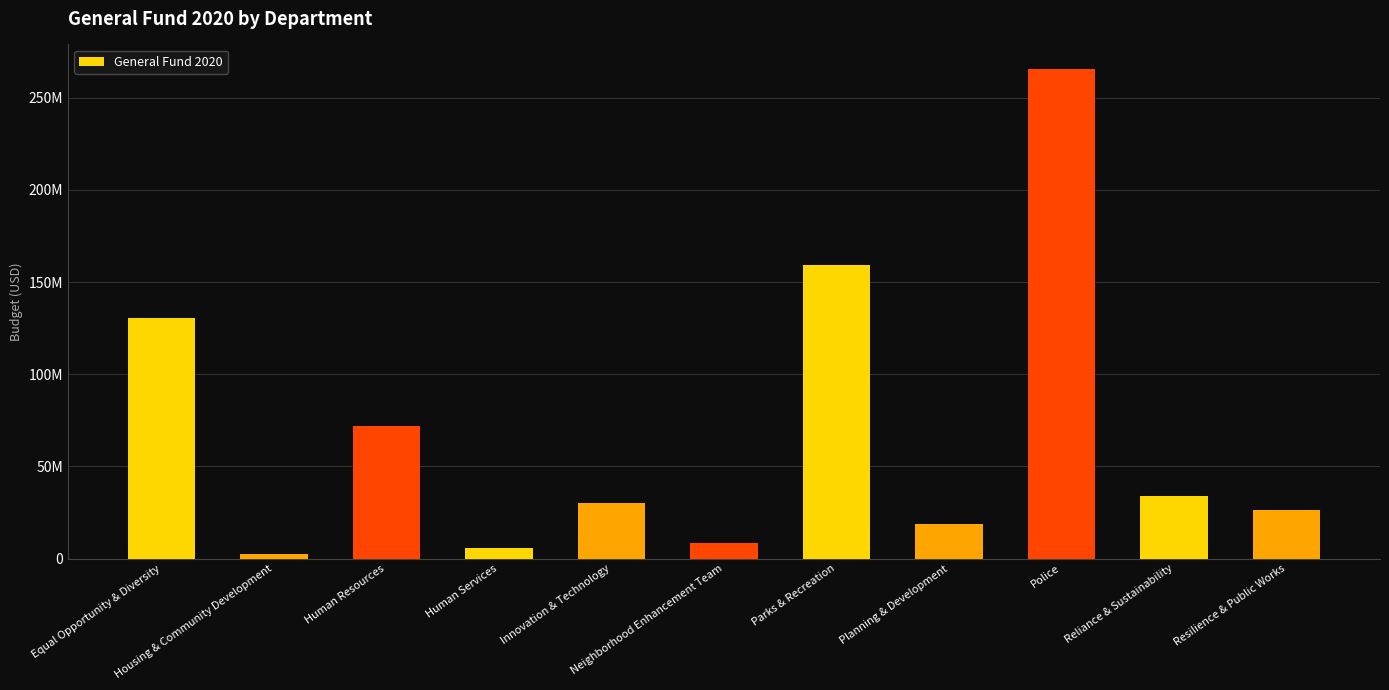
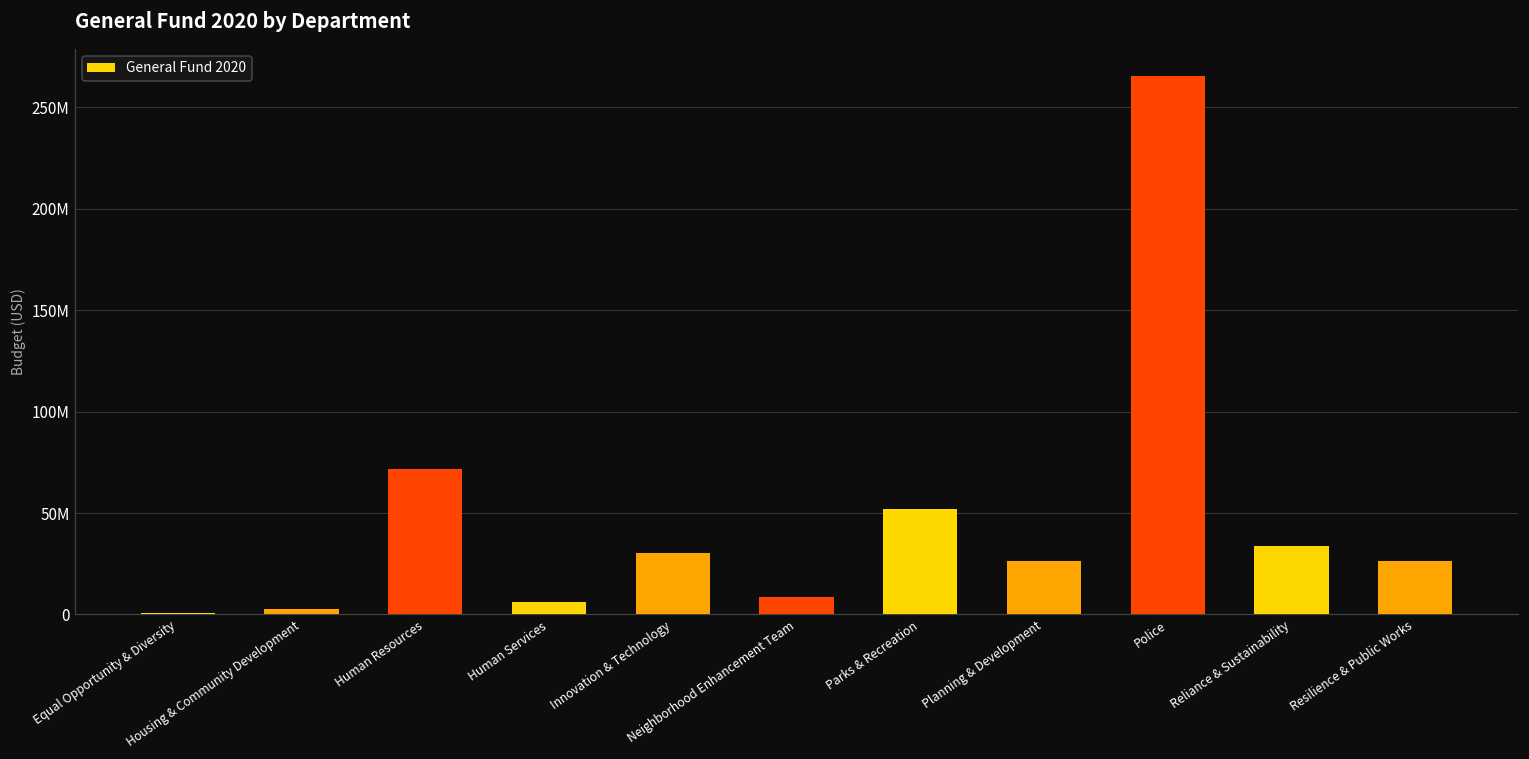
Equal Opportunity & Diversity: 131000000 -> 1000000
Parks & Recreation: 159000000 -> 52000000
Planning & Development: 19000000 -> 26000000
